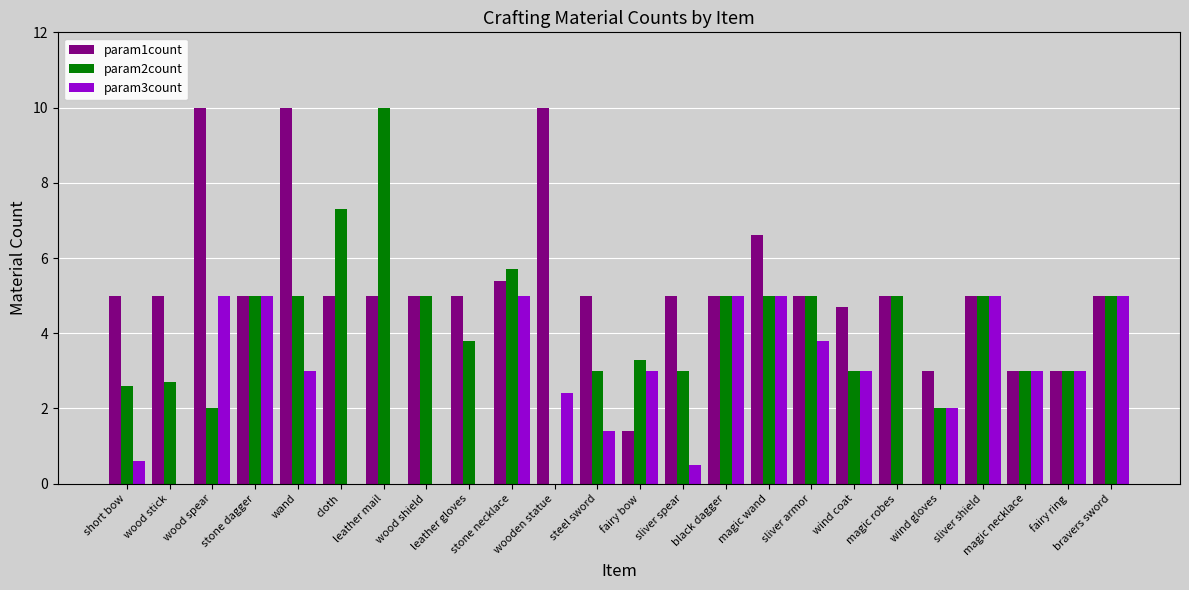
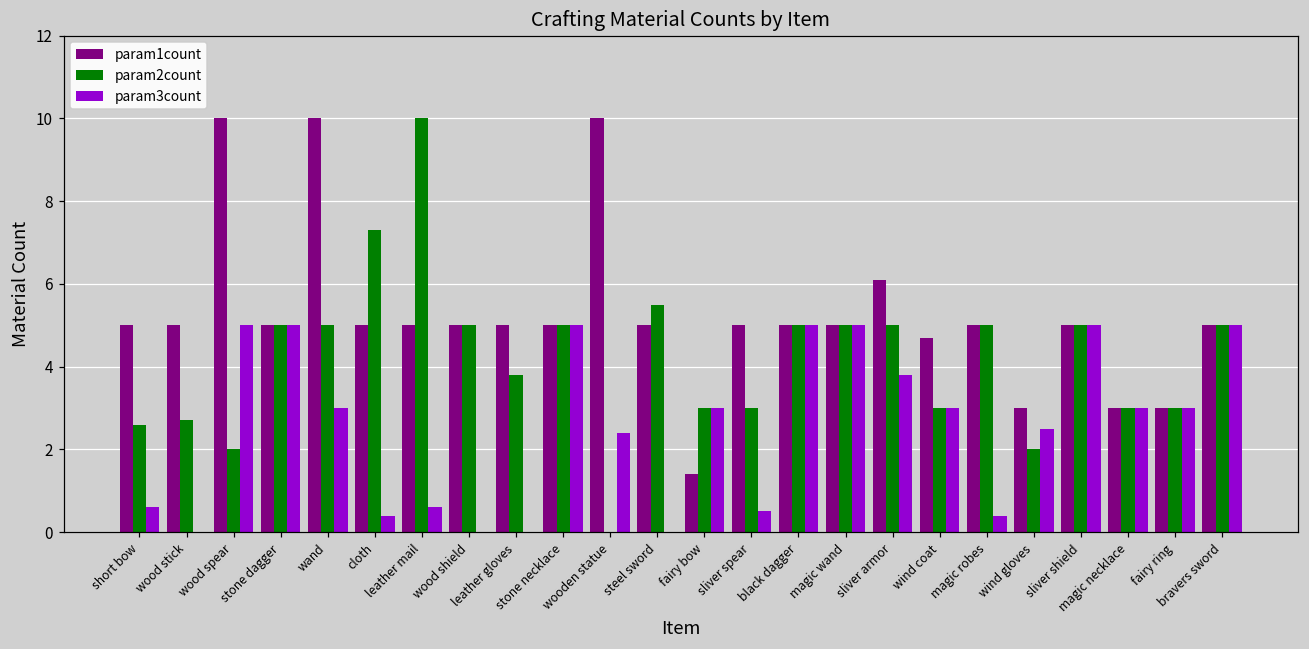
param3count, cloth: 0.0 -> 0.4
param3count, leather mail: 0.0 -> 0.6
param1count, stone necklace: 5.4 -> 5.0
param2count, stone necklace: 5.7 -> 5.0
param2count, steel sword: 3.0 -> 5.5
param3count, steel sword: 1.4 -> 0.0
param2count, fairy bow: 3.3 -> 3.0
param1count, magic wand: 6.6 -> 5.0
param1count, sliver armor: 5.0 -> 6.1
param3count, magic robes: 0.0 -> 0.4
param3count, wind gloves: 2.0 -> 2.5
